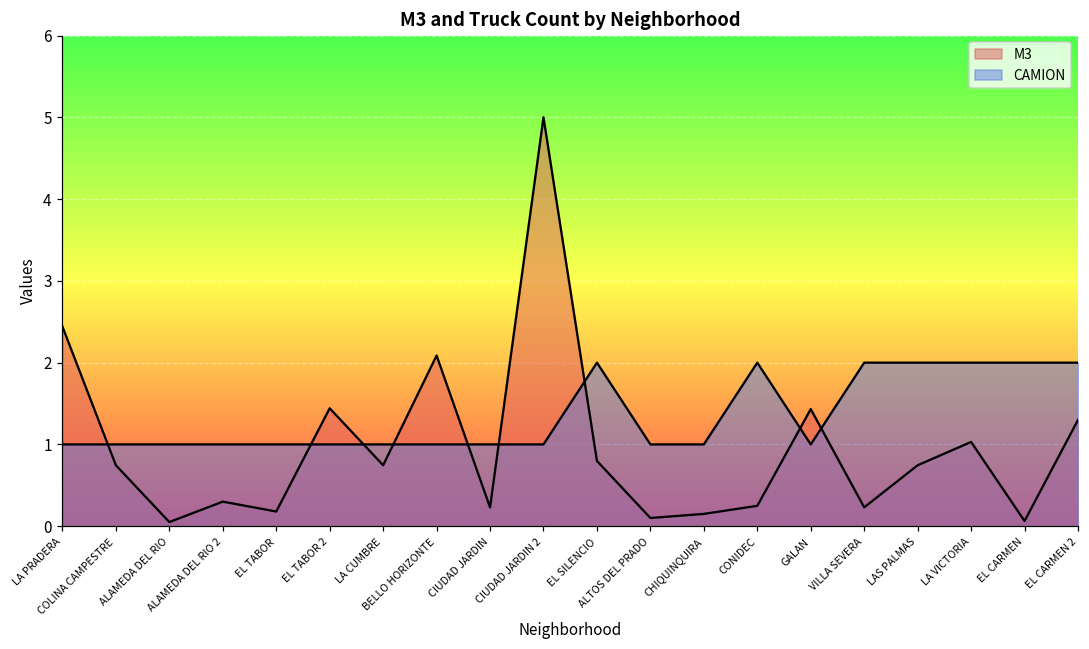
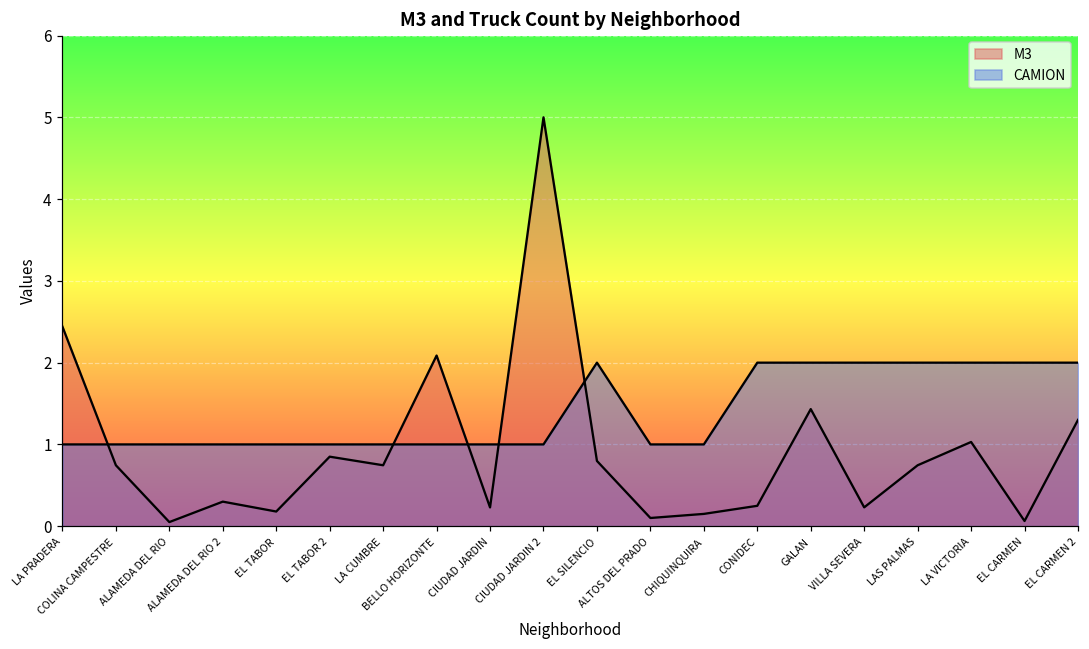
M3, EL TABOR 2: 1.4 -> 0.9
CAMION, GALAN: 1 -> 2
